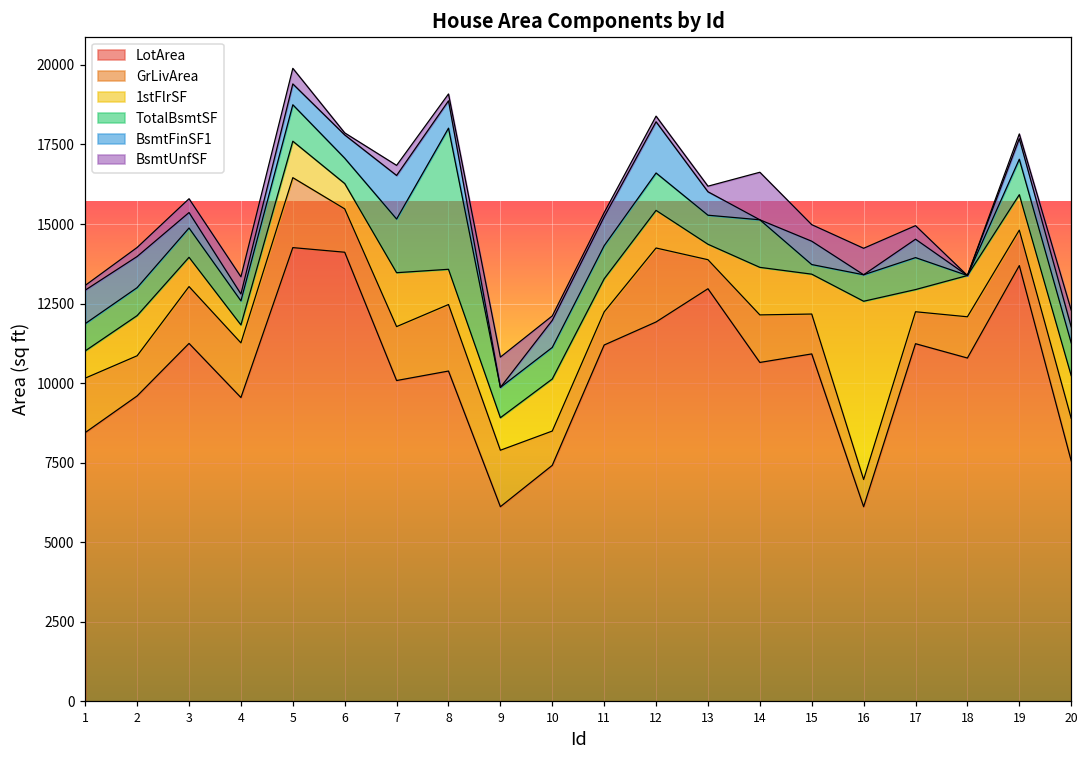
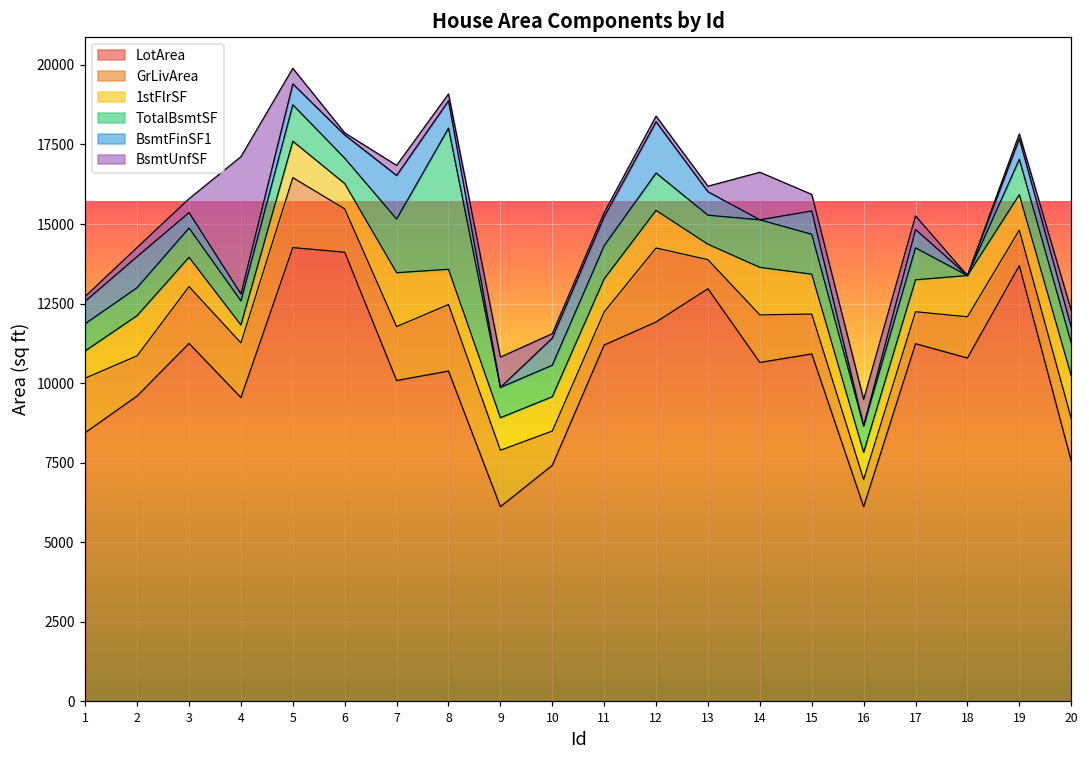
BsmtFinSF1, 1: 1100 -> 700
BsmtUnfSF, 4: 500 -> 4300
1stFlrSF, 10: 1600 -> 1100
TotalBsmtSF, 15: 300 -> 1300
1stFlrSF, 16: 5600 -> 900
1stFlrSF, 17: 700 -> 1000
